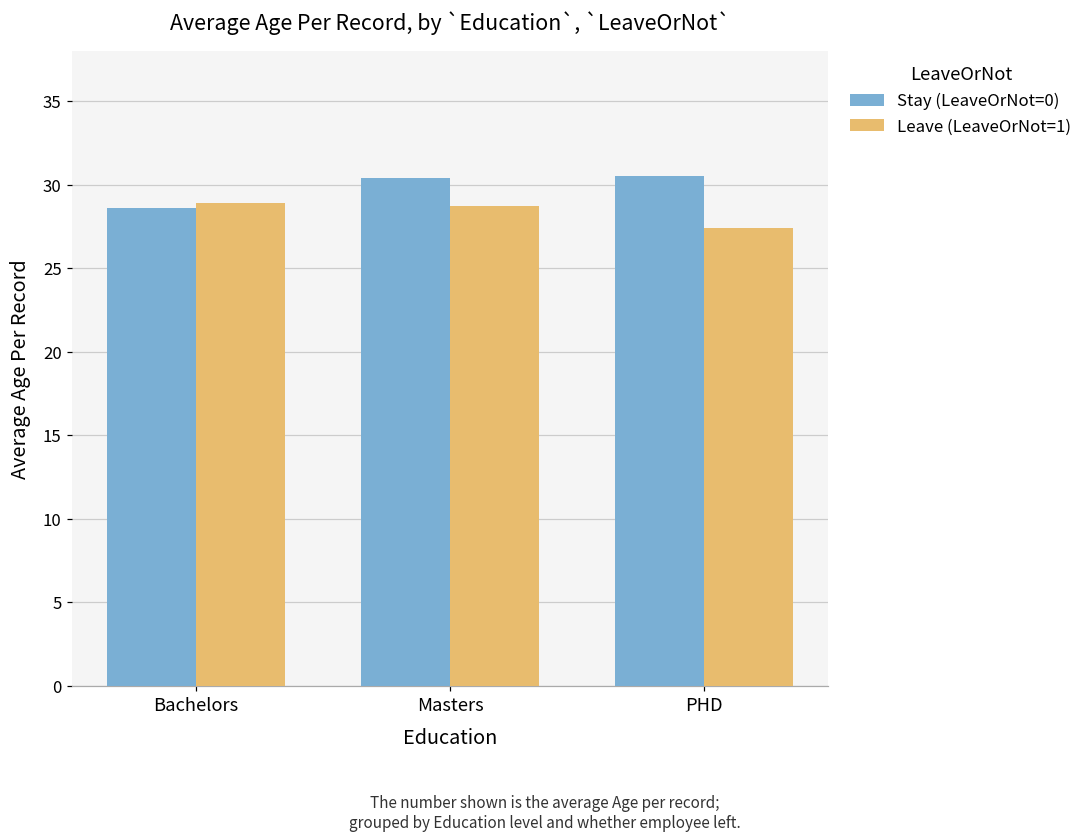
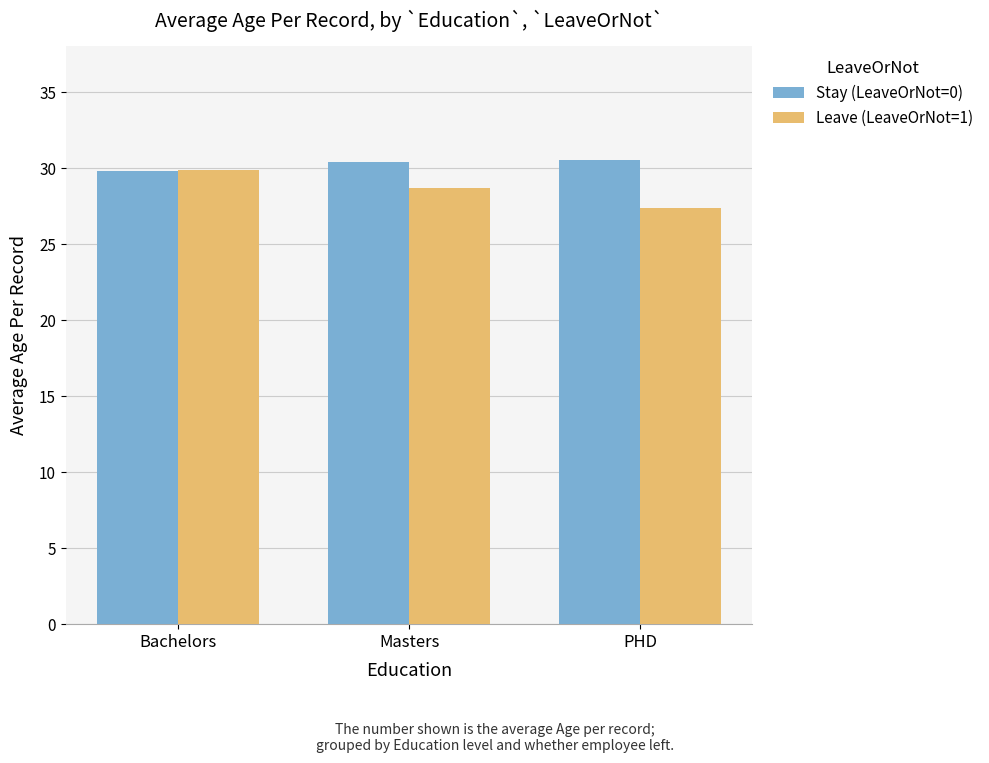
Stay (LeaveOrNot=0), Bachelors: 28.6 -> 29.8
Leave (LeaveOrNot=1), Bachelors: 28.9 -> 29.9
